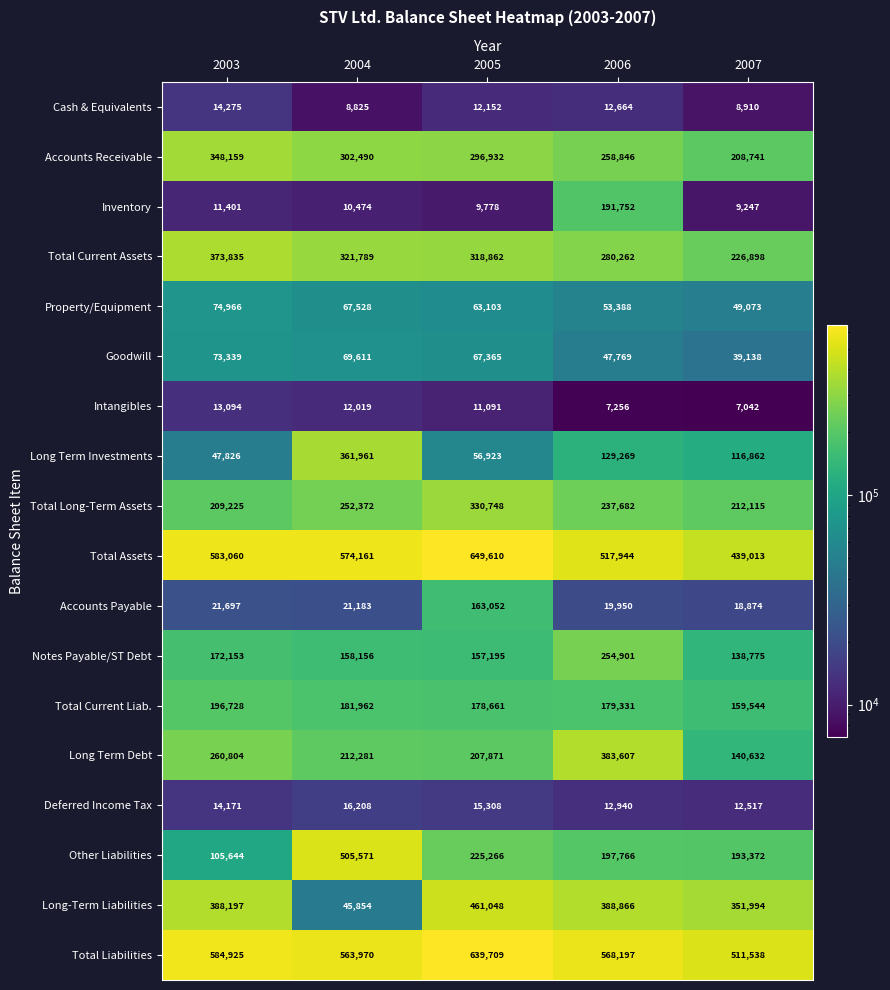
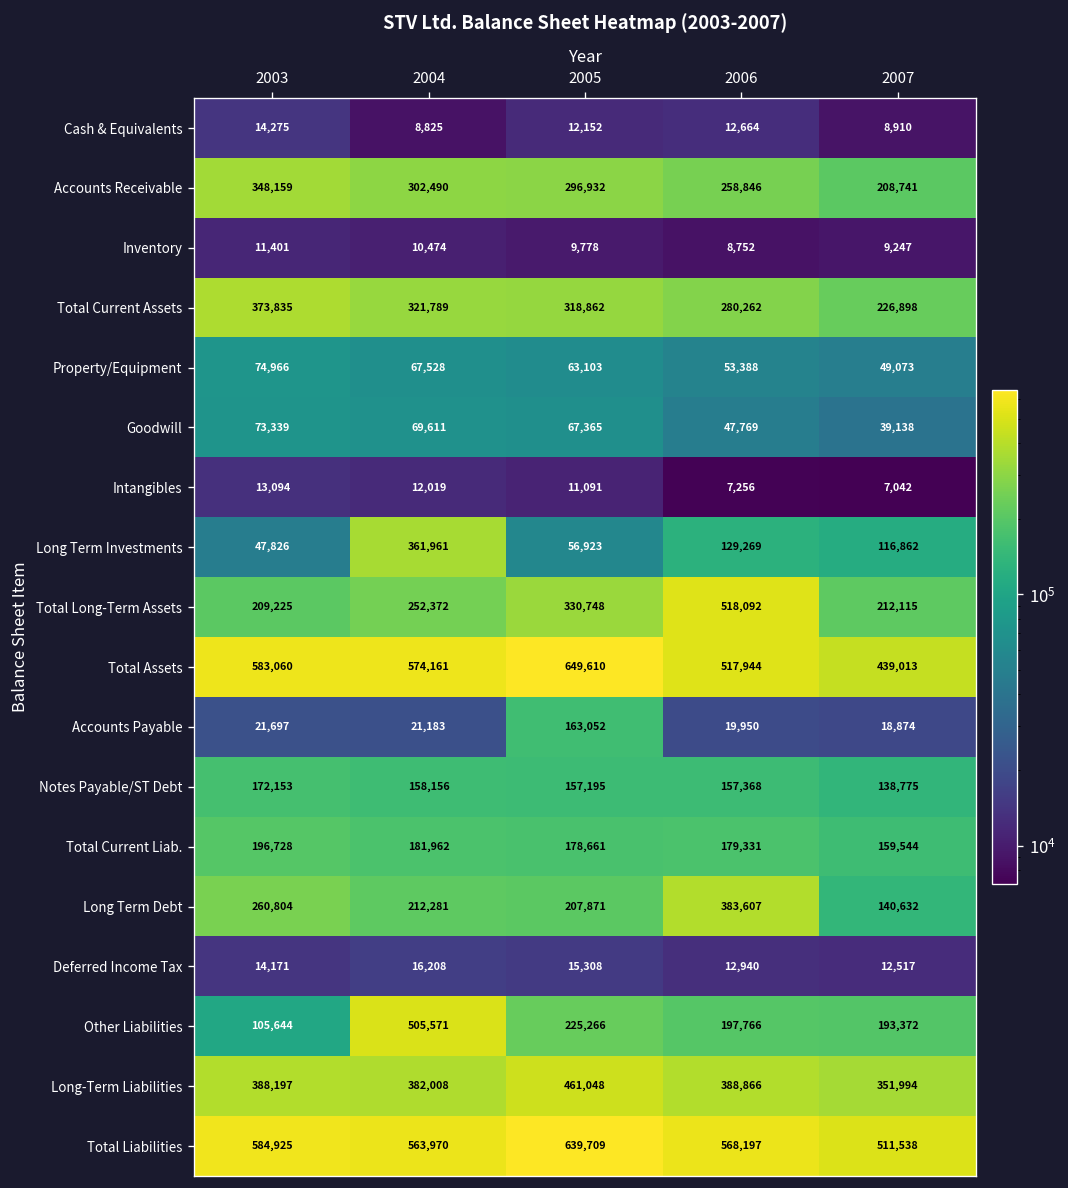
Inventory, 2006: 191,752 -> 8,752
Total Long-Term Assets, 2006: 237,682 -> 518,092
Notes Payable/ST Debt, 2006: 254,901 -> 157,368
Long-Term Liabilities, 2004: 45,854 -> 382,008
